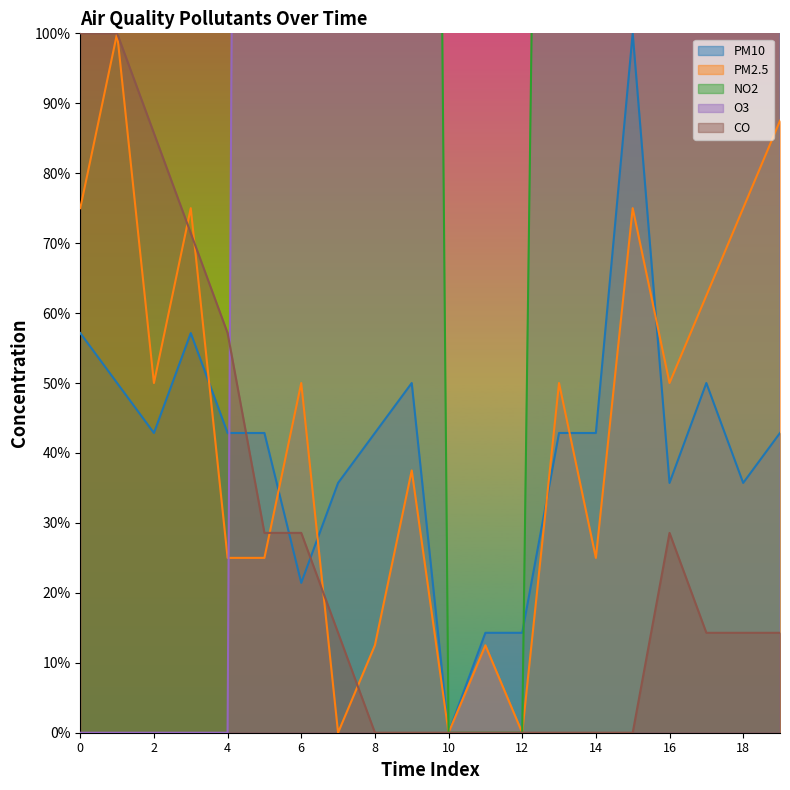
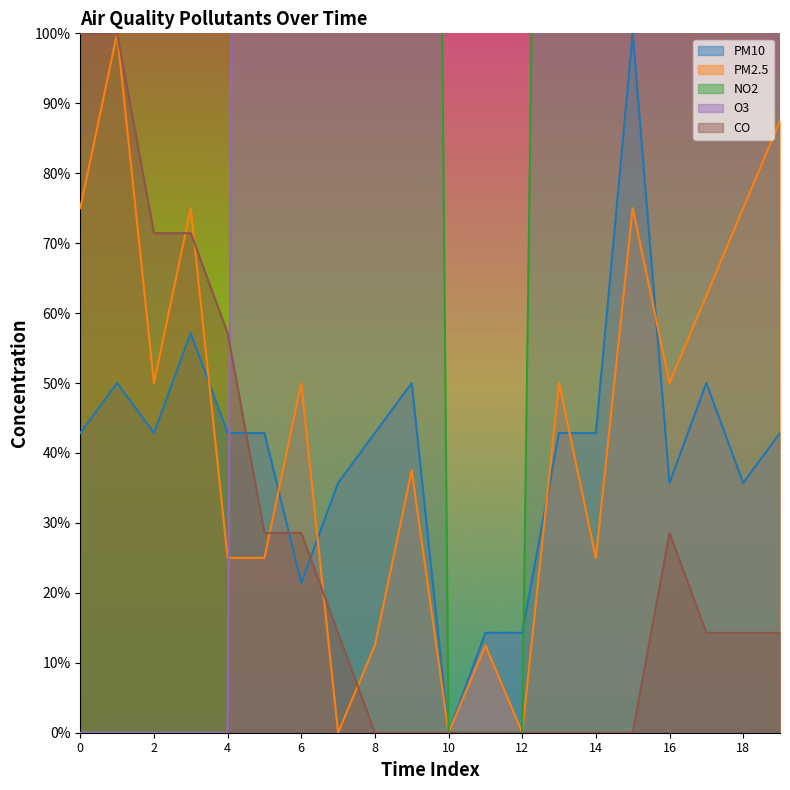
PM10, 0: 57% -> 43%
CO, 2: 86% -> 71%
